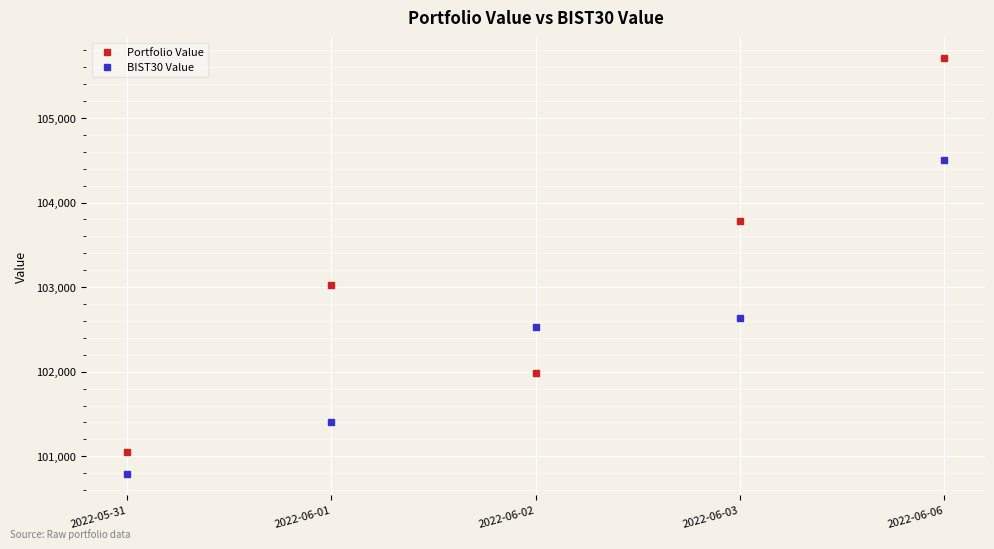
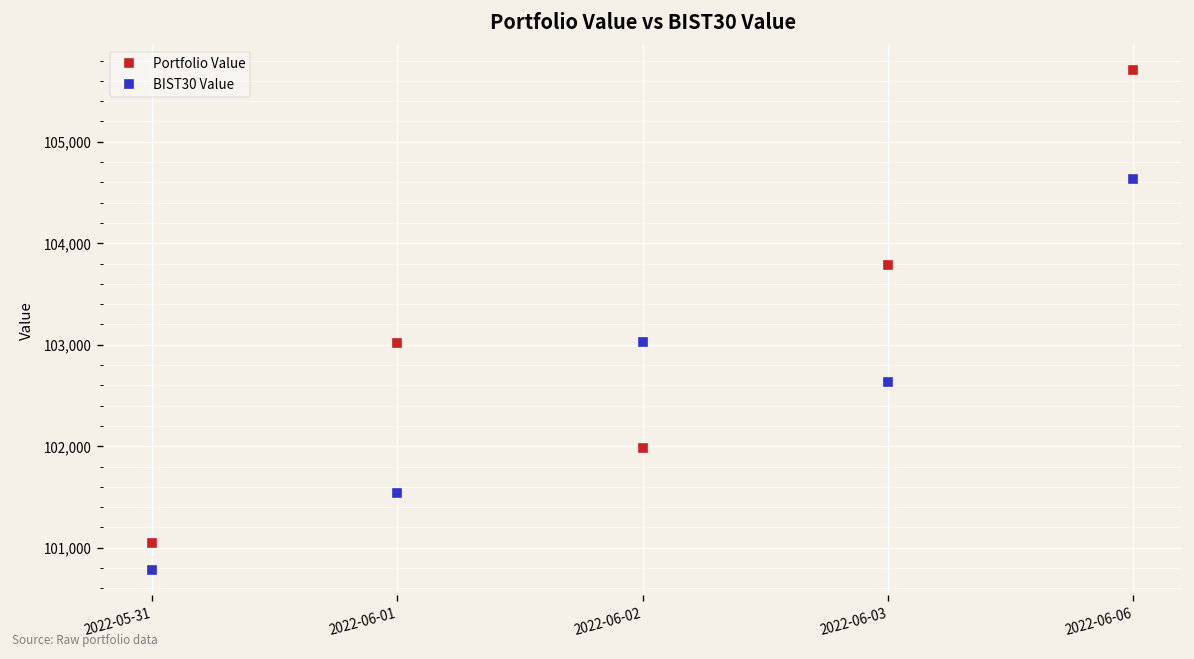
BIST30 Value, 2022-06-01: 101,400 -> 101,500
BIST30 Value, 2022-06-02: 102,500 -> 103,000
BIST30 Value, 2022-06-06: 104,500 -> 104,600
